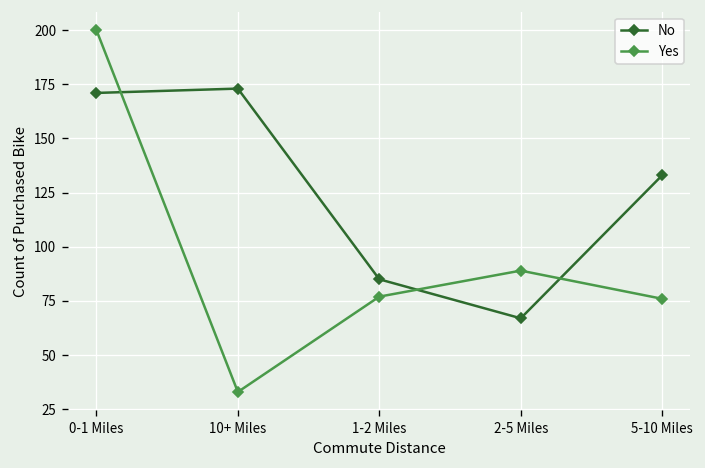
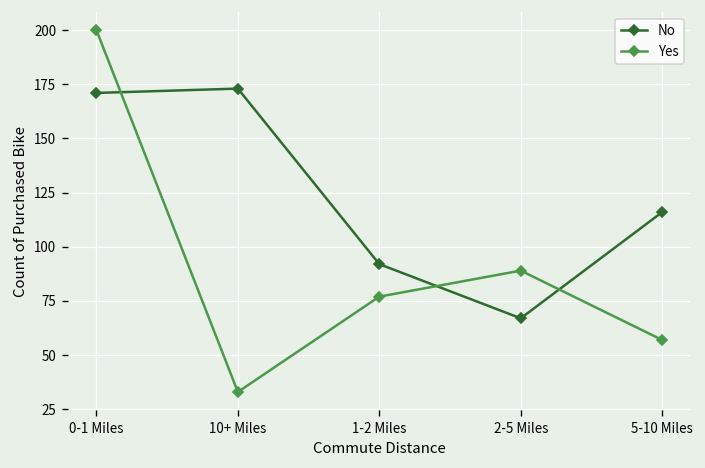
No, 1-2 Miles: 85 -> 92
No, 5-10 Miles: 133 -> 116
Yes, 5-10 Miles: 76 -> 57
